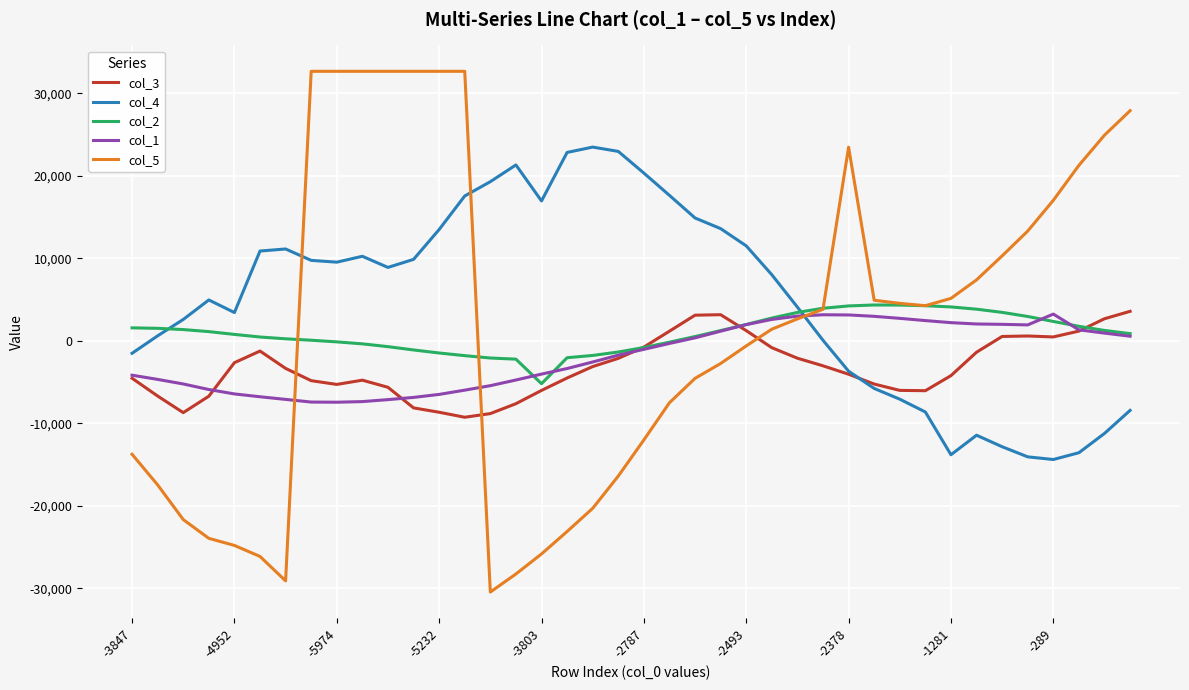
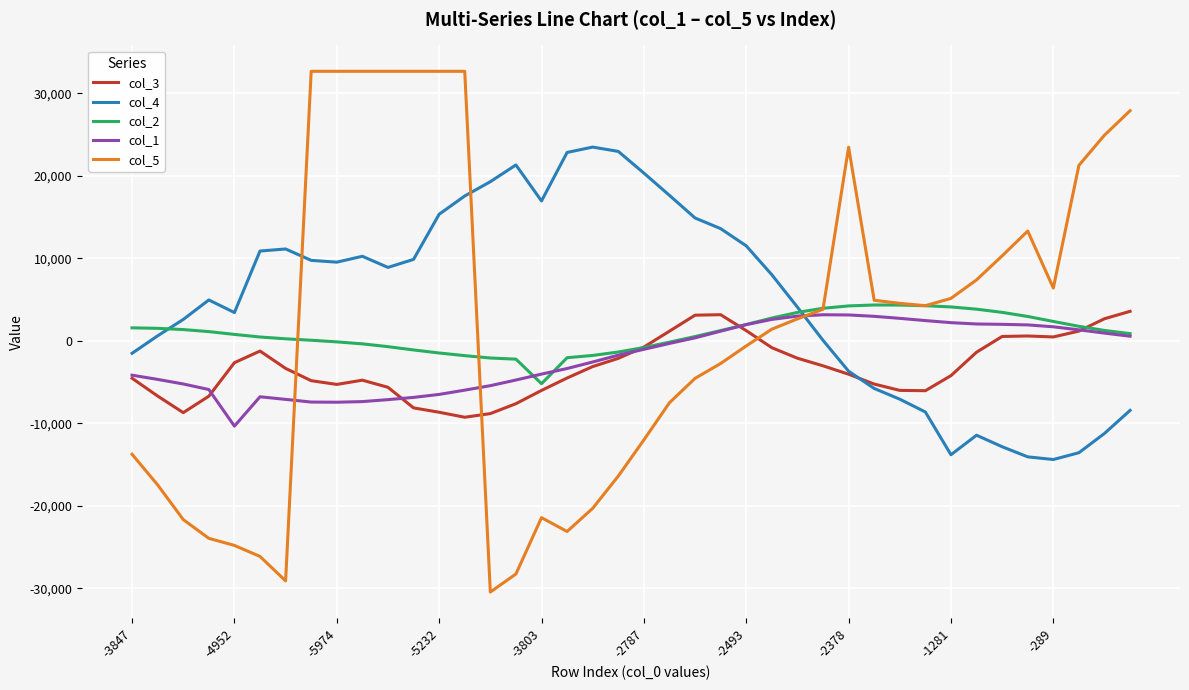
col_1, -4952: -6,000 -> -10,000
col_4, -5232: 13,000 -> 15,000
col_5, -3803: -26,000 -> -21,000
col_1, -289: 3,000 -> 2,000
col_5, -289: 17,000 -> 6,000
